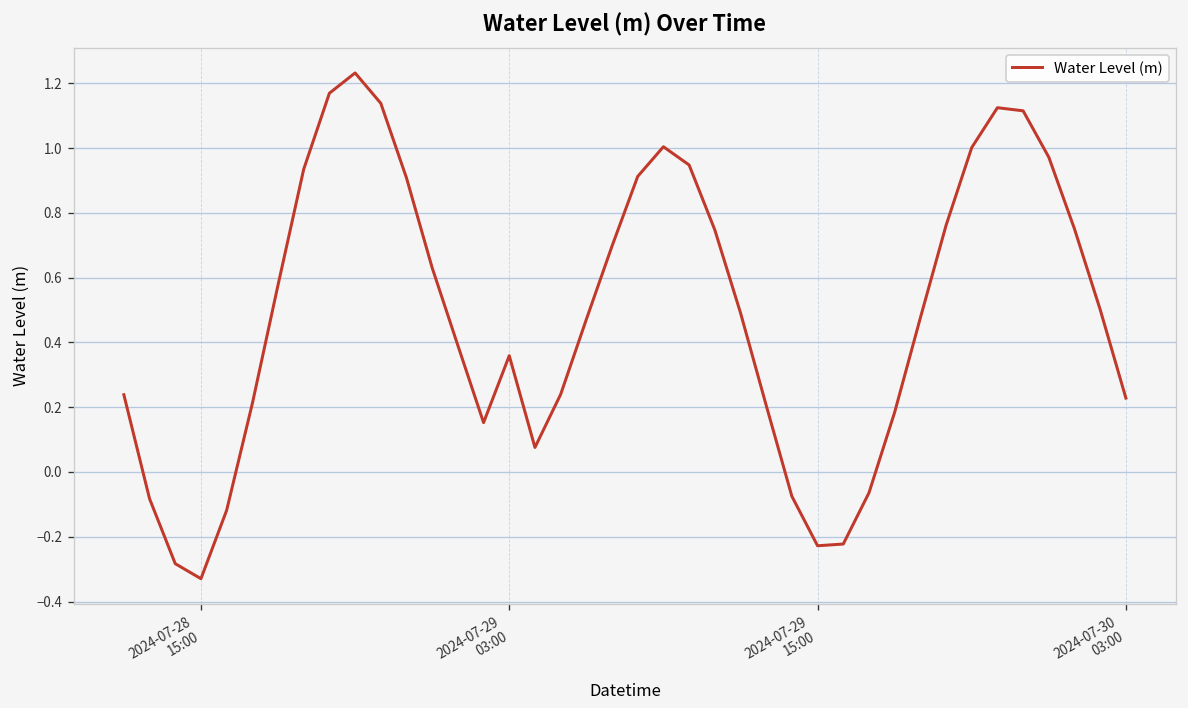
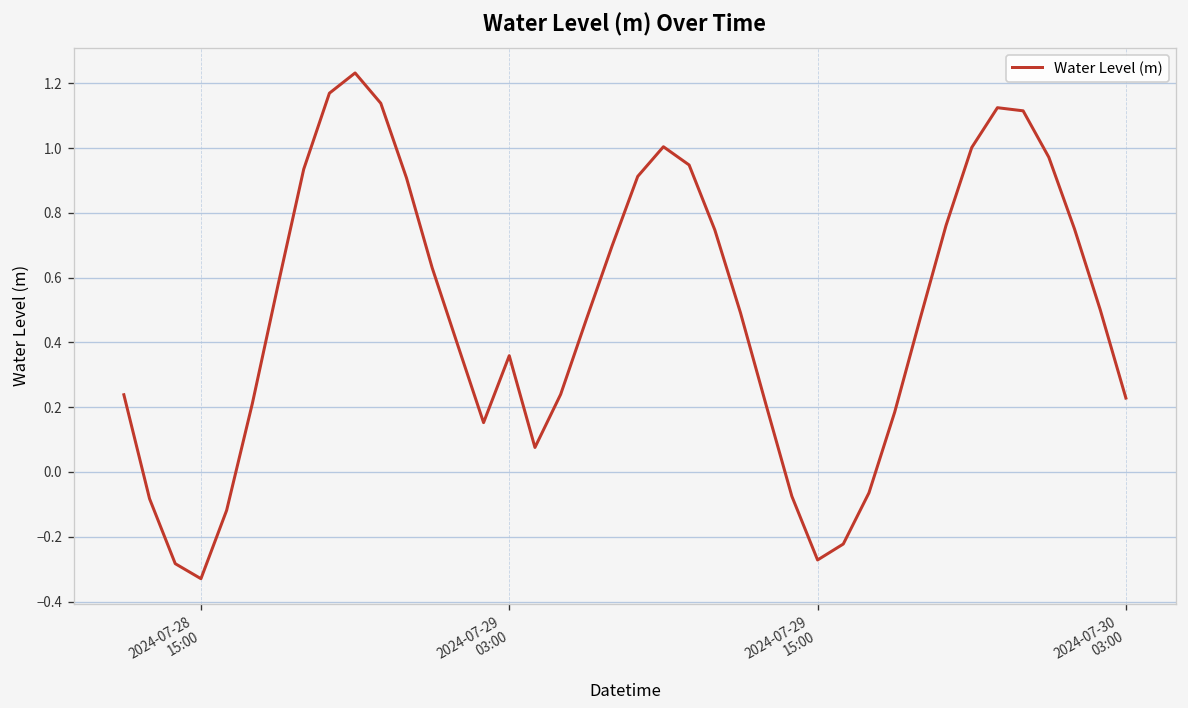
2024-07-29 15:00: -0.23 -> -0.27
